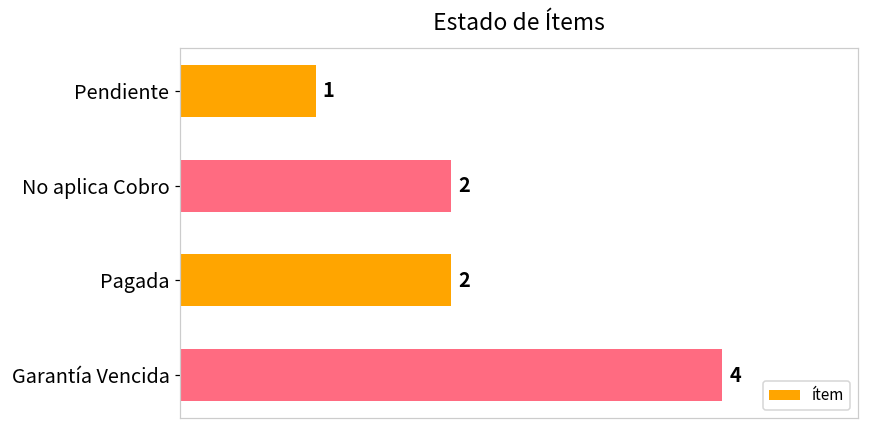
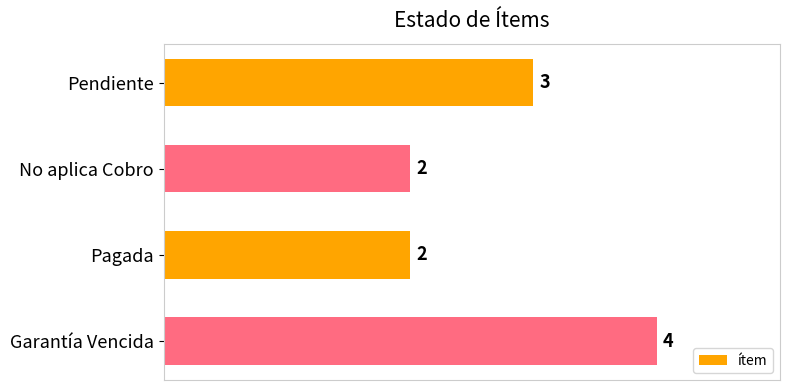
Pendiente: 1 -> 3
